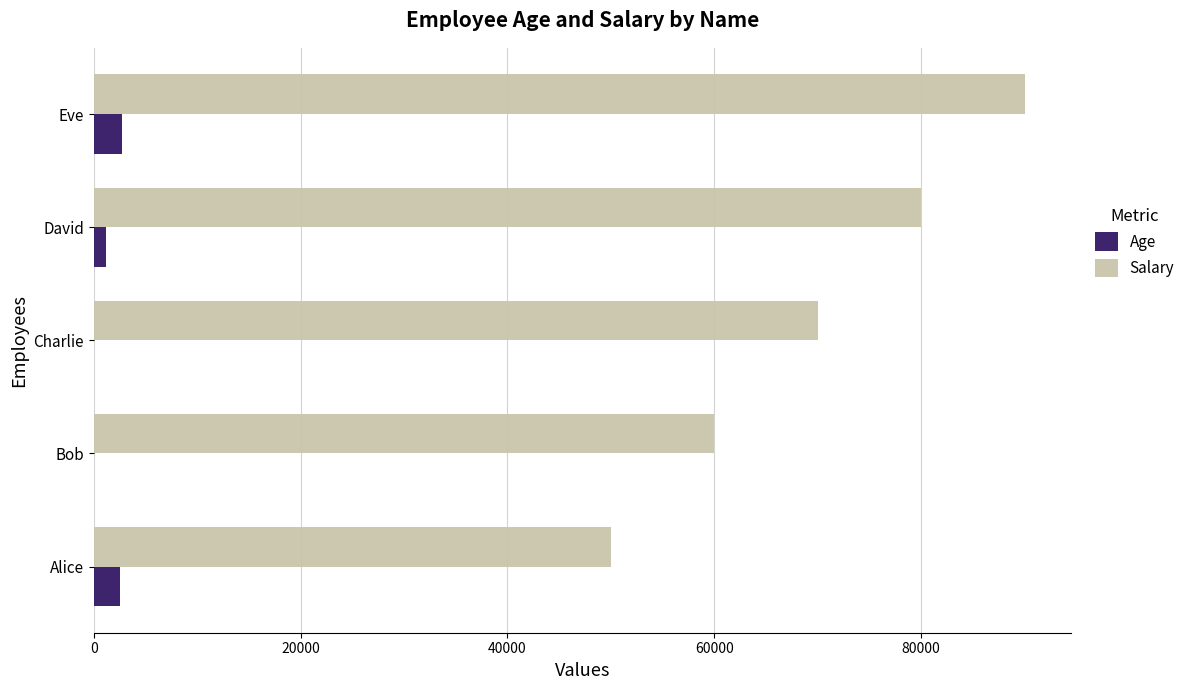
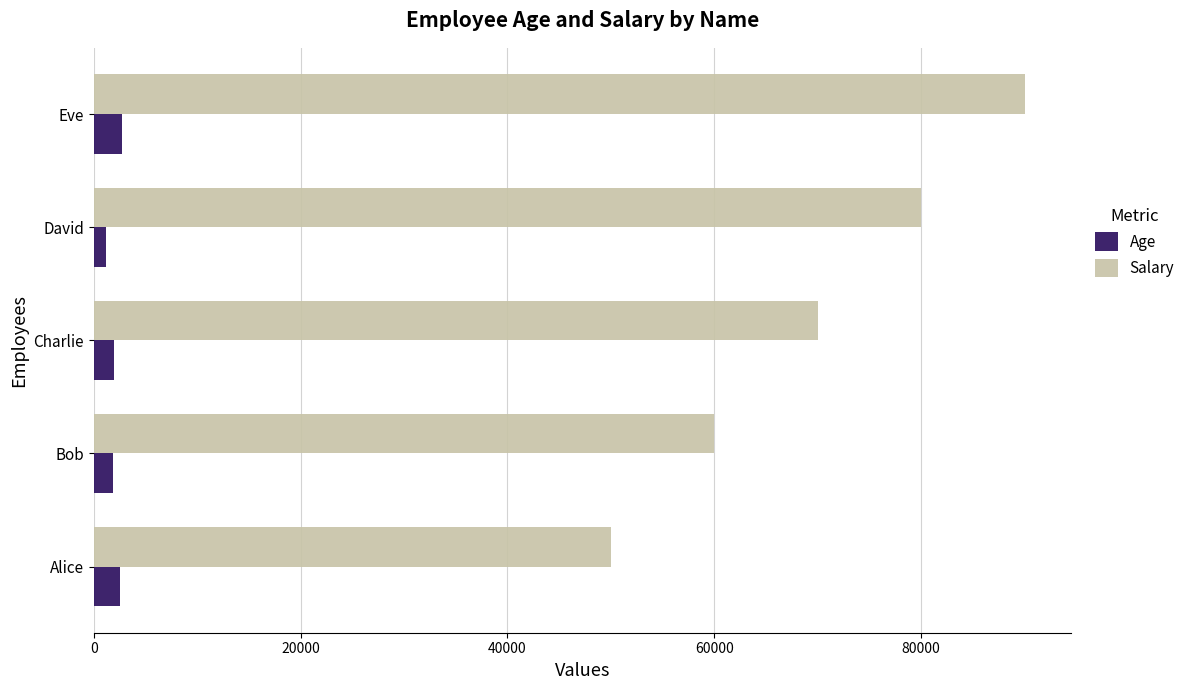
Age, Charlie: 0 -> 1900
Age, Bob: 0 -> 1800
